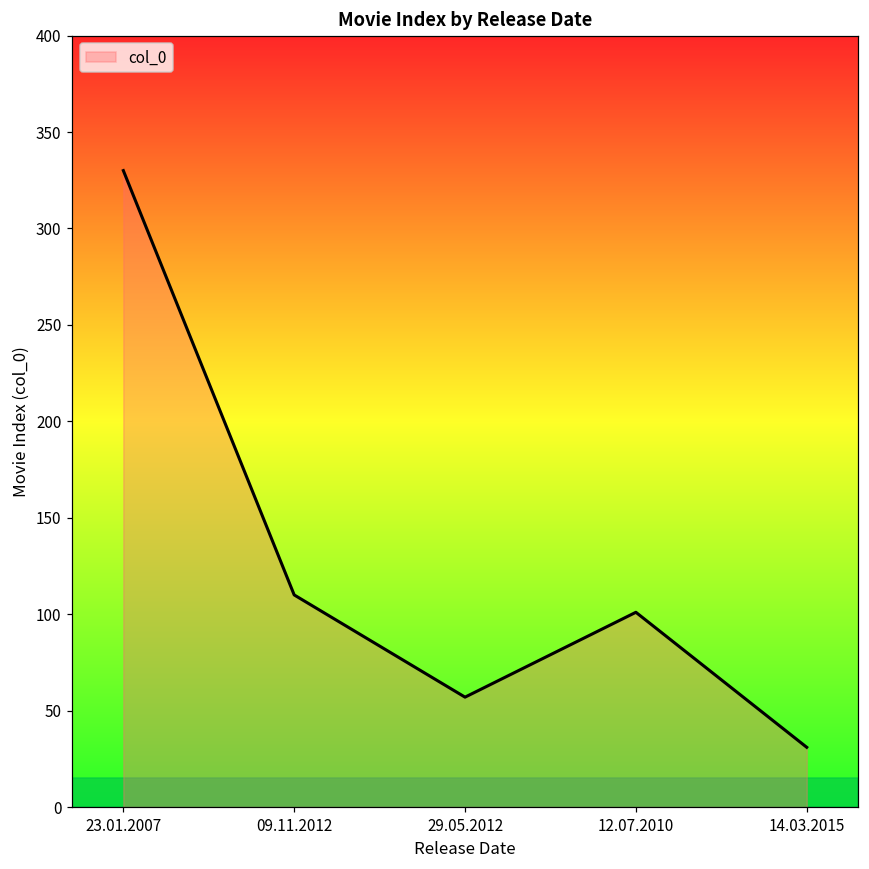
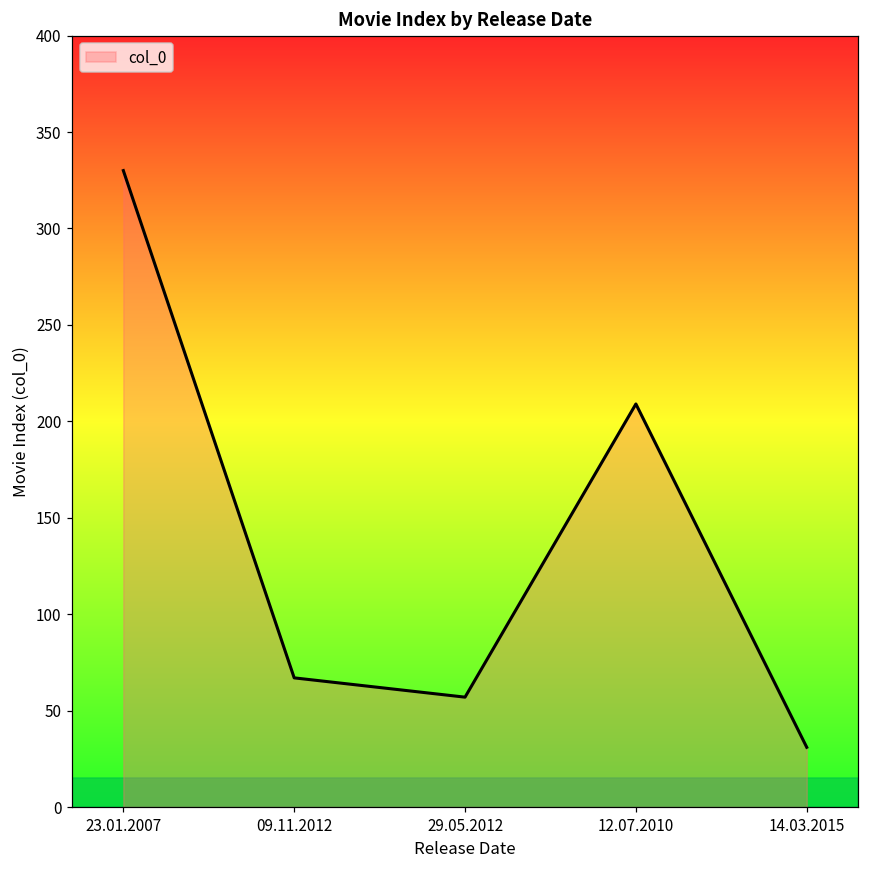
09.11.2012: 110 -> 67
12.07.2010: 101 -> 209
